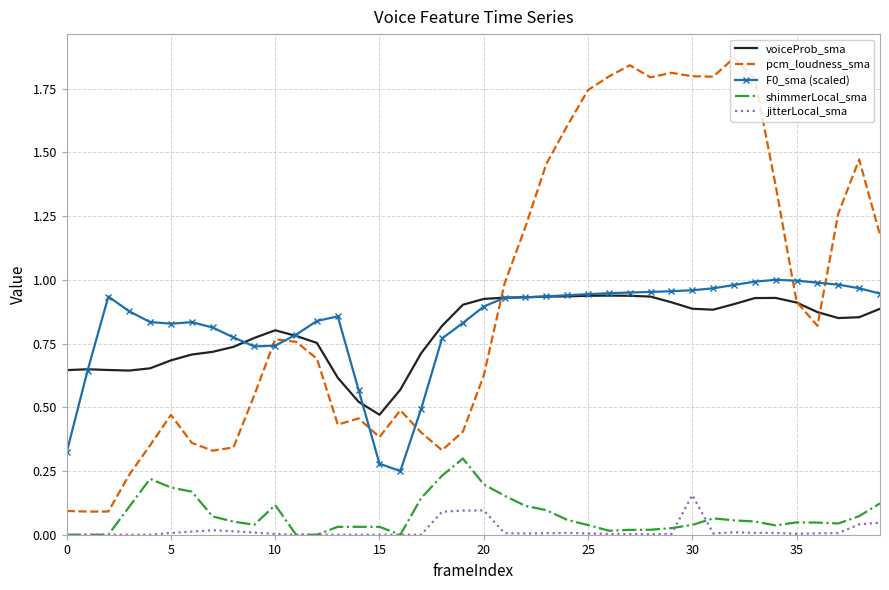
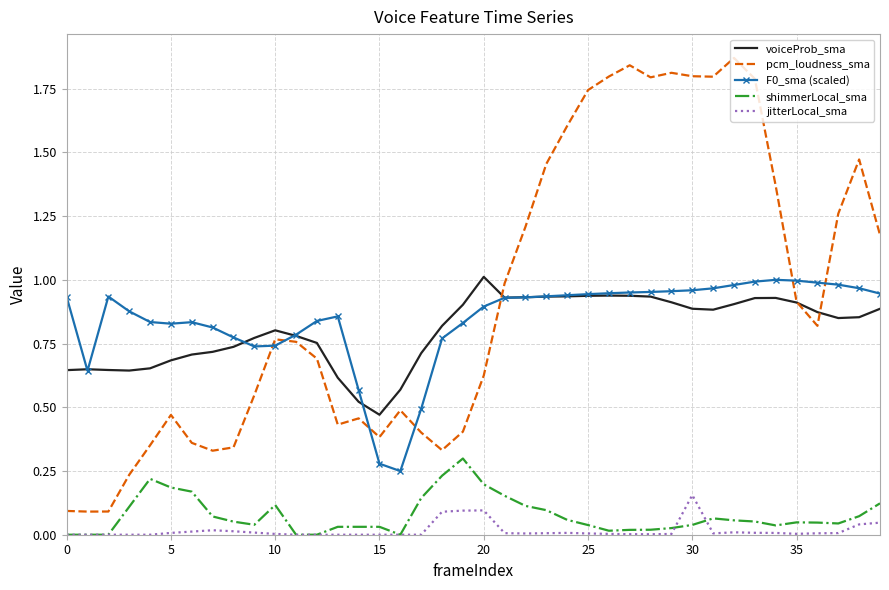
F0_sma (scaled), 0: 0.32 -> 0.93
voiceProb_sma, 20: 0.93 -> 1.01
